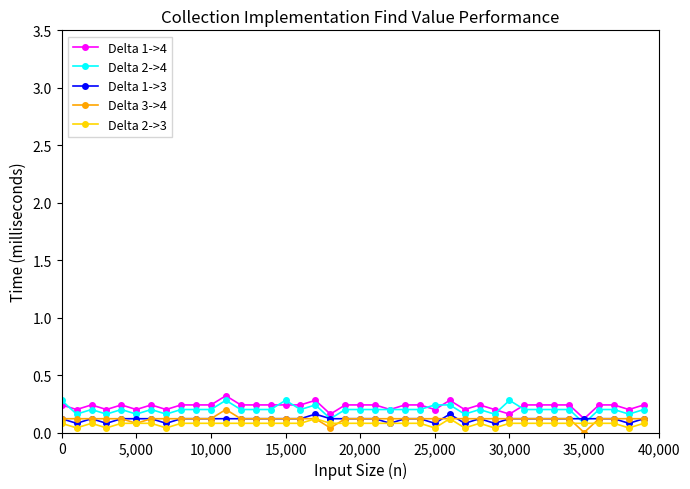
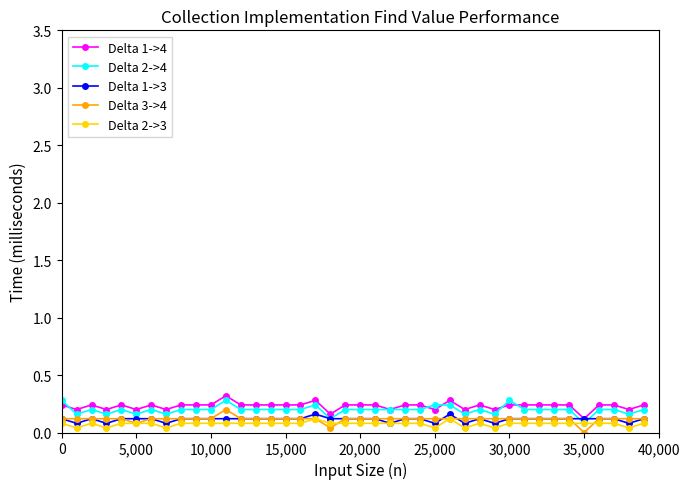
Delta 2->4, 15,000: 0.28 -> 0.20
Delta 1->4, 30,000: 0.16 -> 0.24
